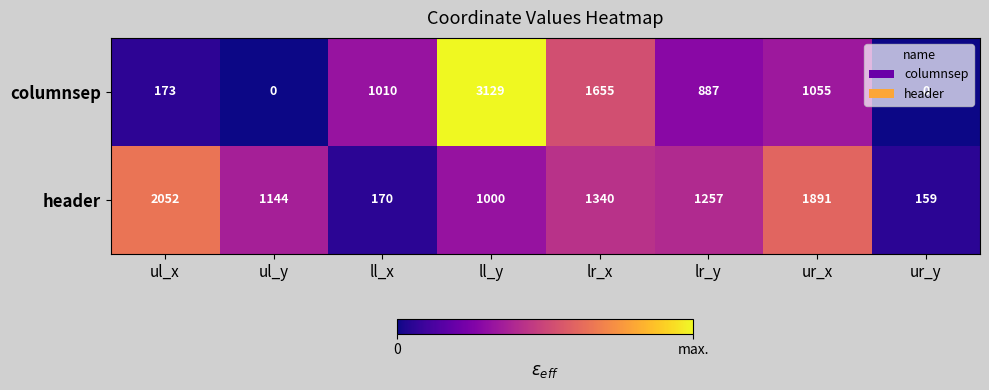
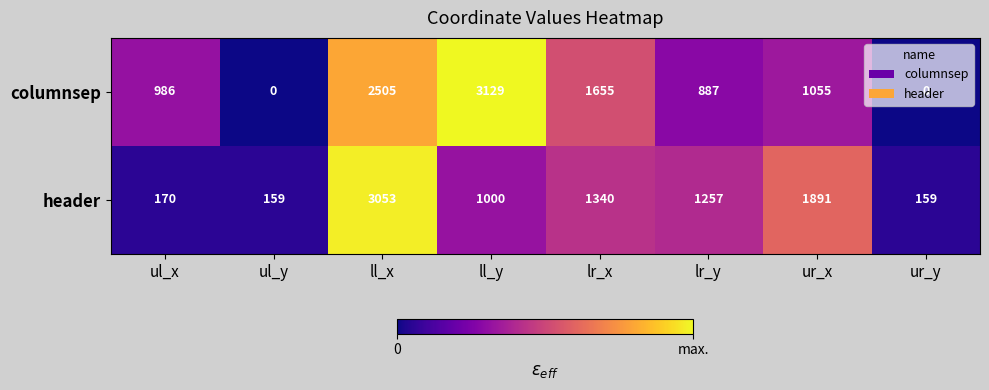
columnsep, ul_x: 173 -> 986
columnsep, ll_x: 1010 -> 2505
header, ul_x: 2052 -> 170
header, ul_y: 1144 -> 159
header, ll_x: 170 -> 3053
